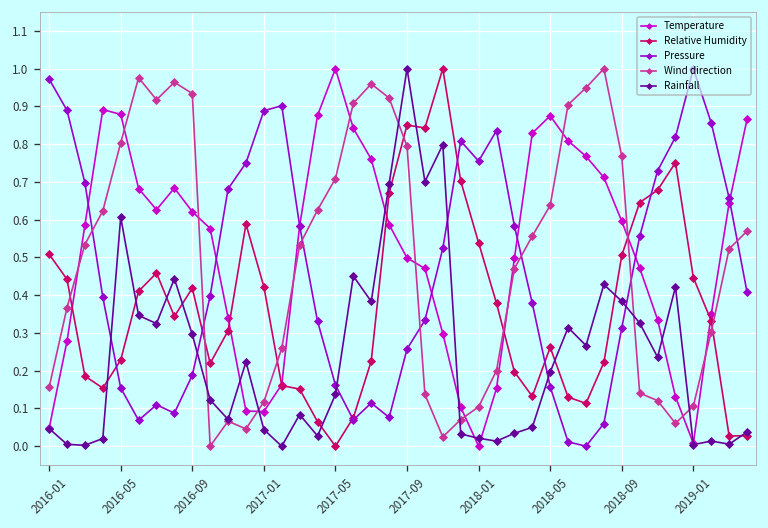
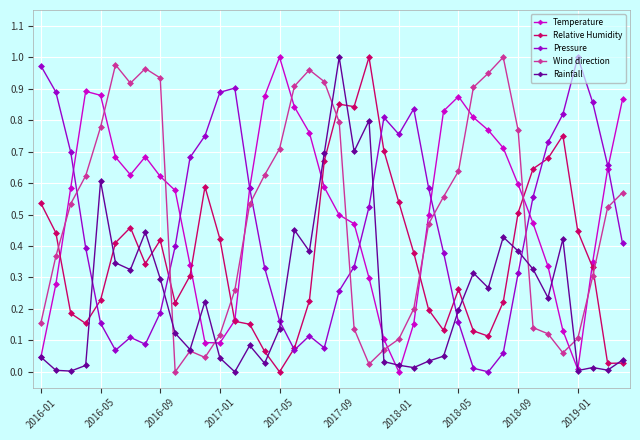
Relative Humidity, 2016-01: 0.51 -> 0.54
Wind direction, 2016-05: 0.80 -> 0.78
